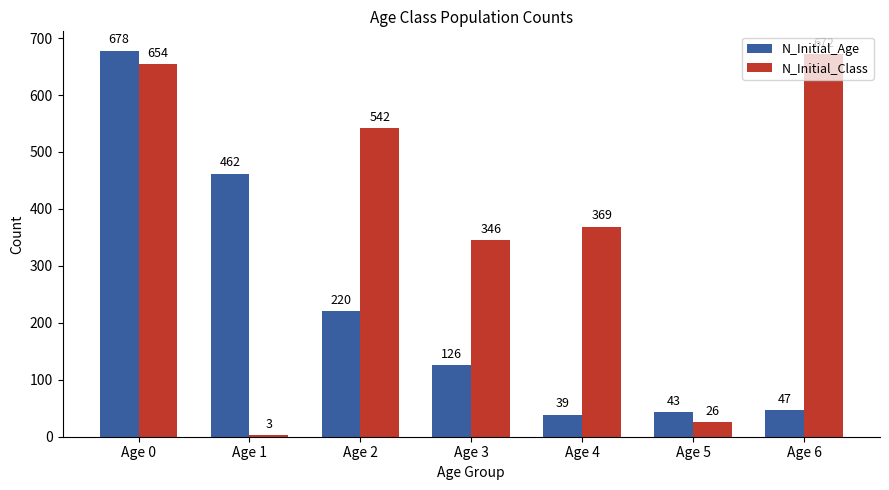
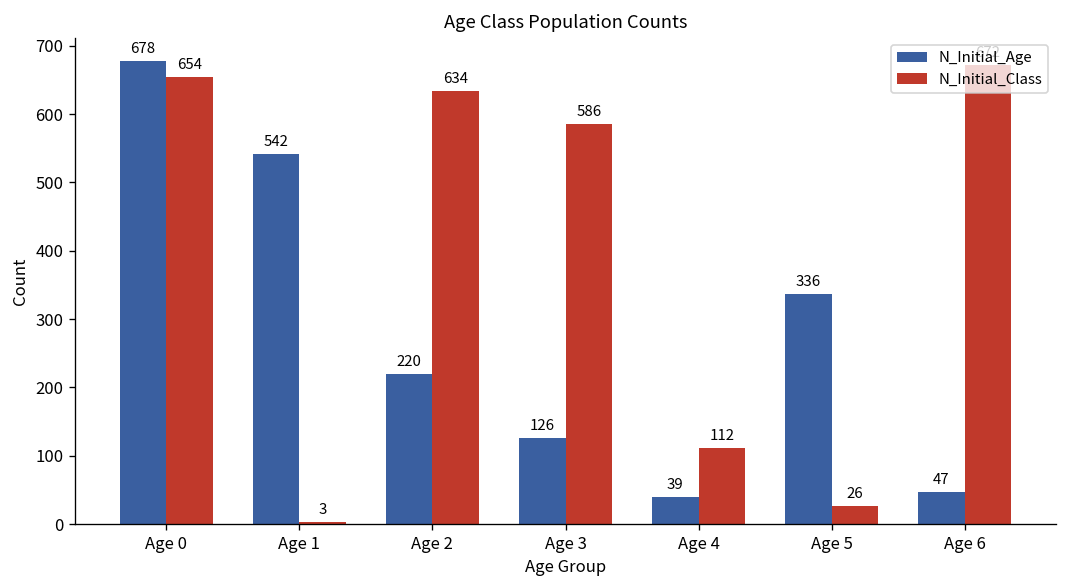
N_Initial_Age, Age 1: 462 -> 542
N_Initial_Class, Age 2: 542 -> 634
N_Initial_Class, Age 3: 346 -> 586
N_Initial_Class, Age 4: 369 -> 112
N_Initial_Age, Age 5: 43 -> 336
